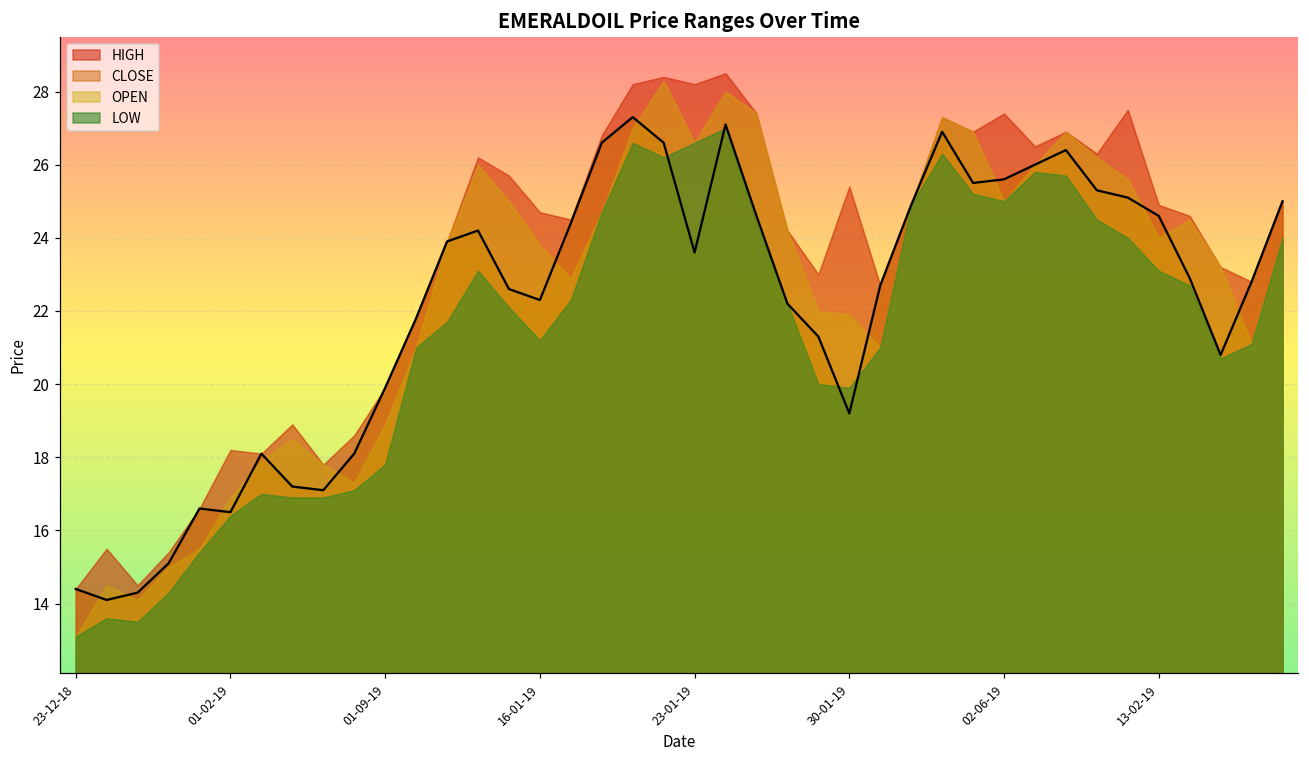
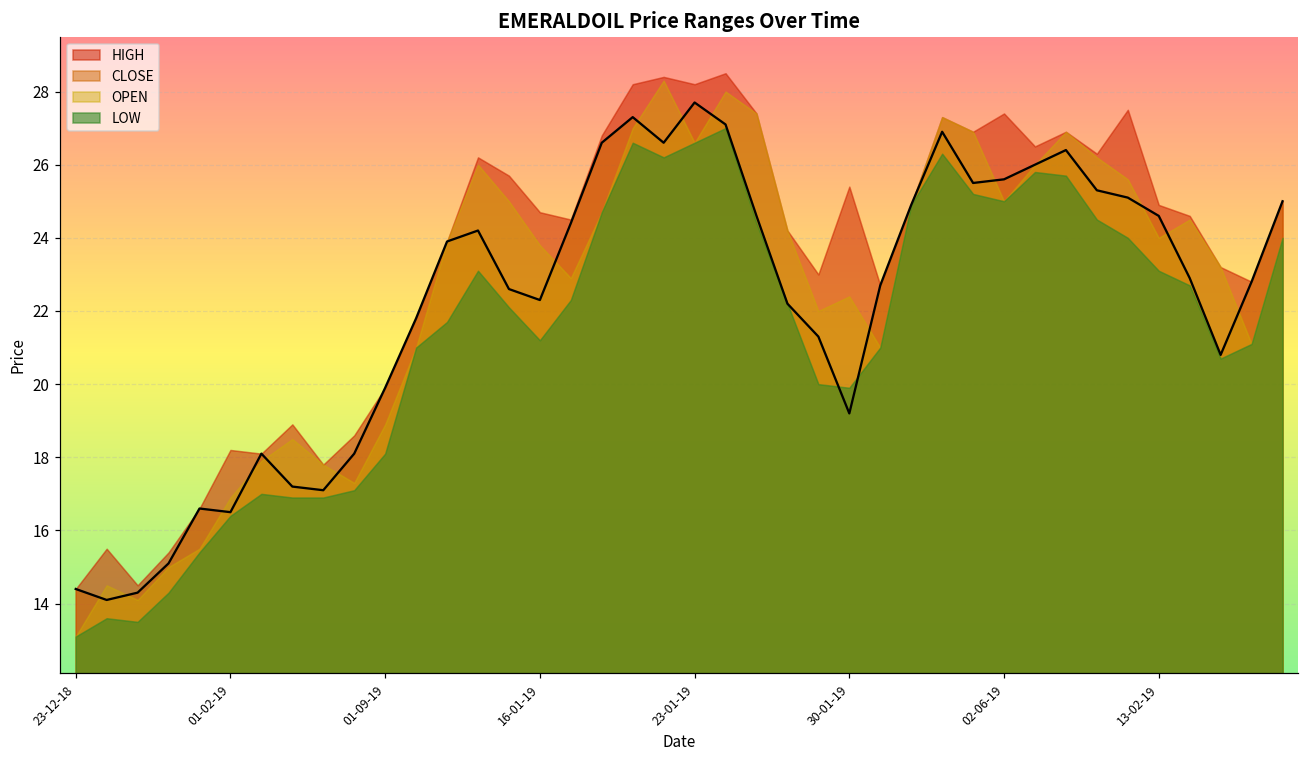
LOW, 01-09-19: 17.8 -> 18.1
CLOSE, 23-01-19: 23.6 -> 27.7
OPEN, 30-01-19: 21.9 -> 22.4
